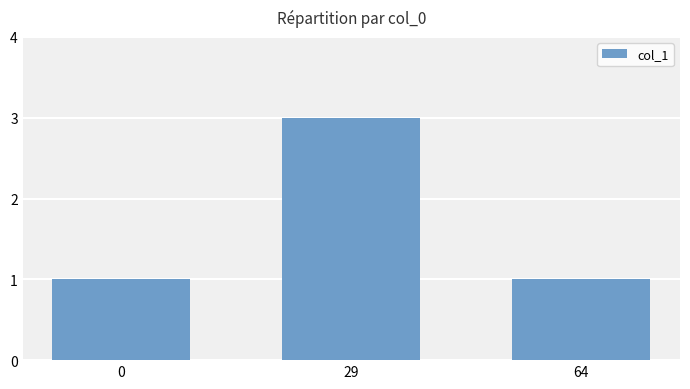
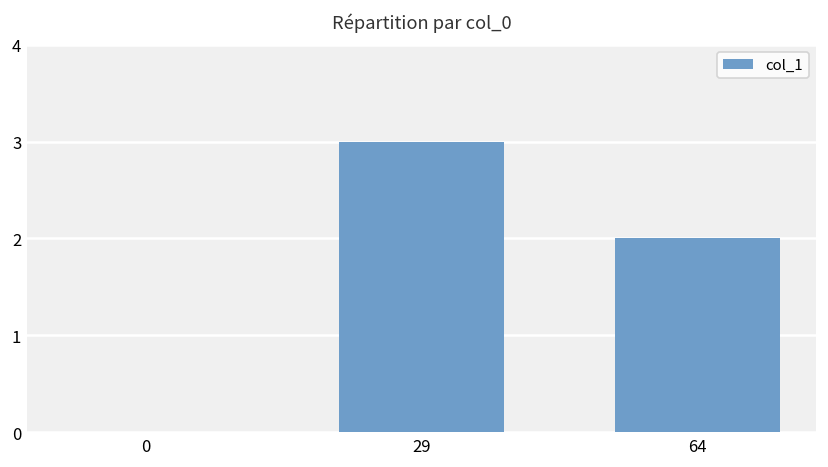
0: 1 -> 0
64: 1 -> 2
